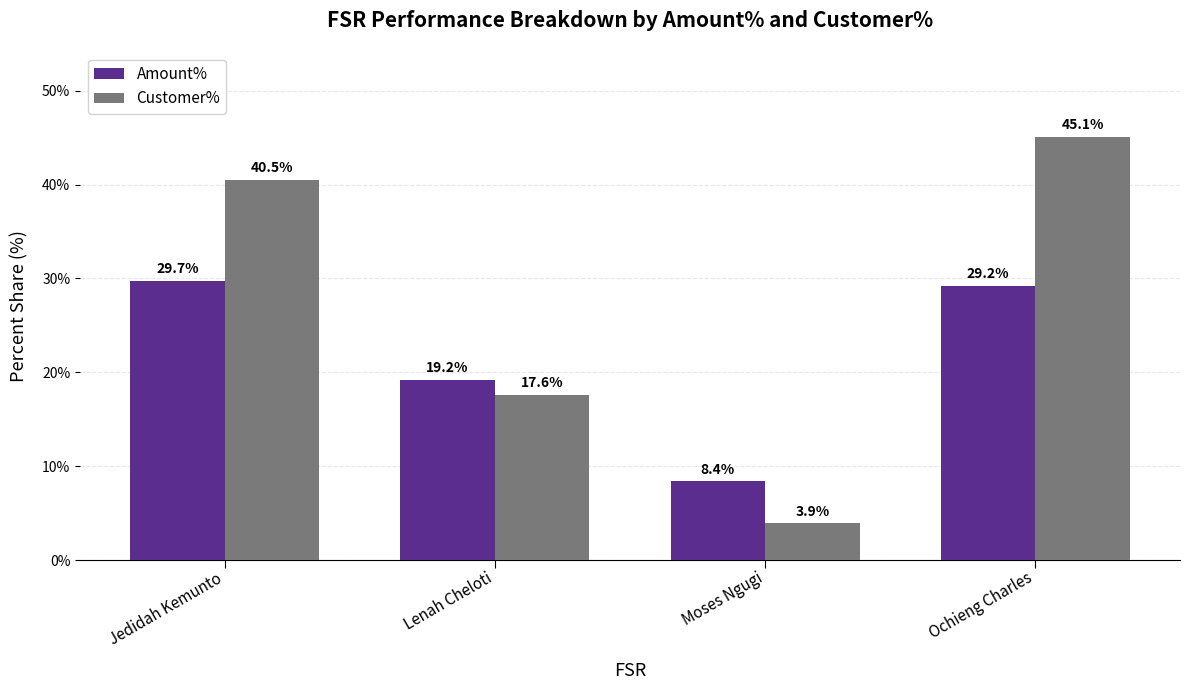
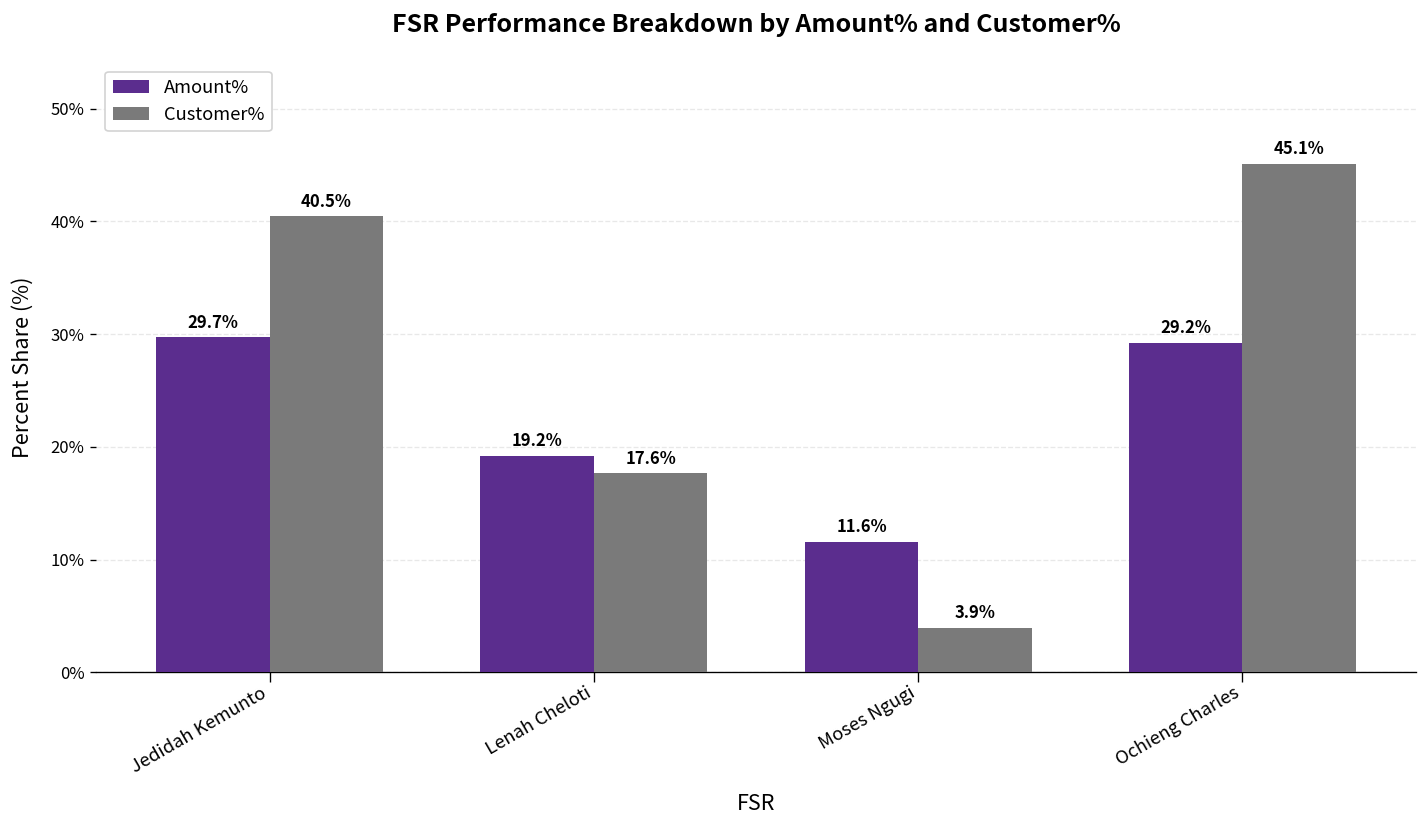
Amount%, Moses Ngugi: 8.4% -> 11.6%
